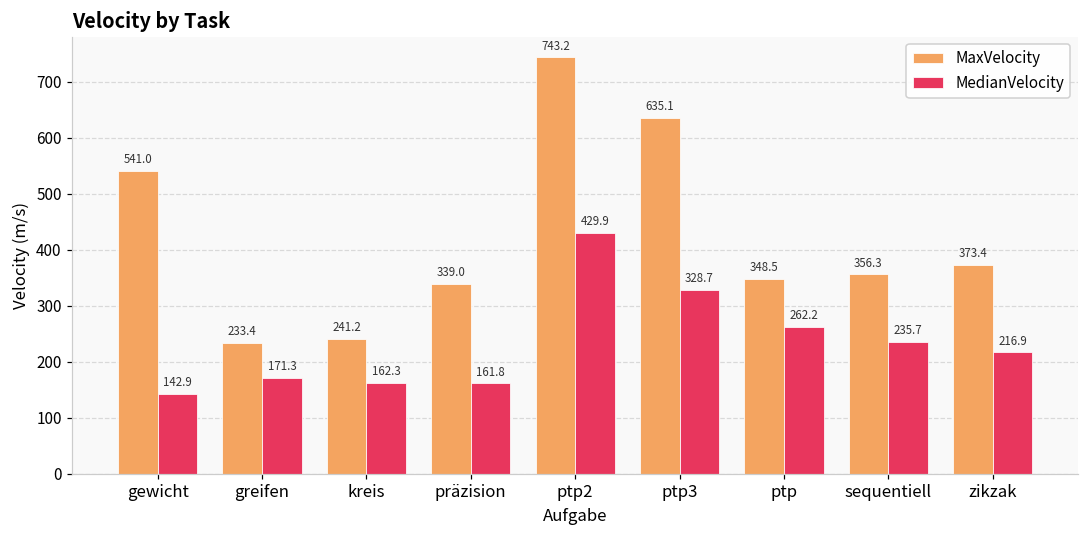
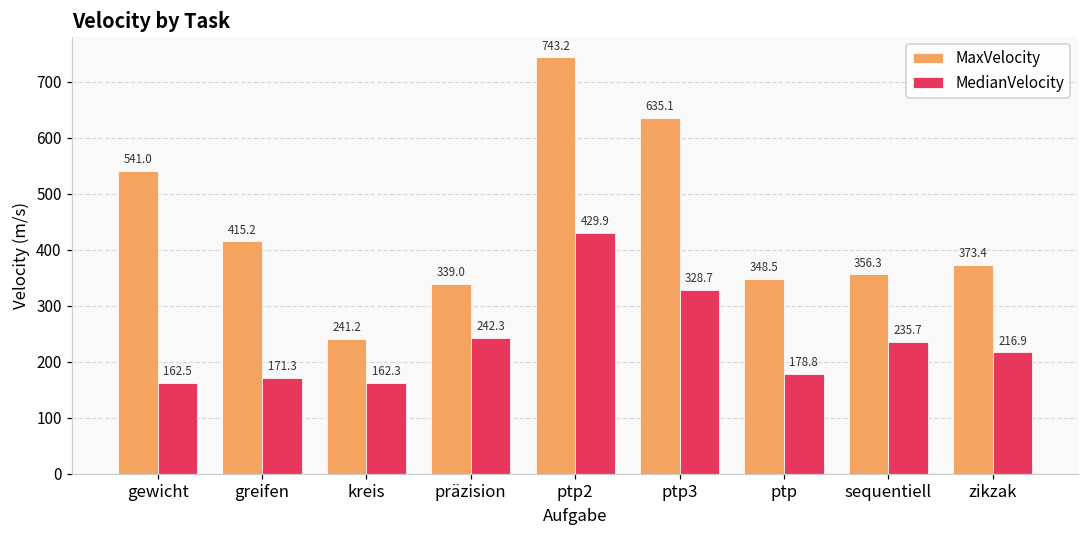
MedianVelocity, gewicht: 142.9 -> 162.5
MaxVelocity, greifen: 233.4 -> 415.2
MedianVelocity, präzision: 161.8 -> 242.3
MedianVelocity, ptp: 262.2 -> 178.8
